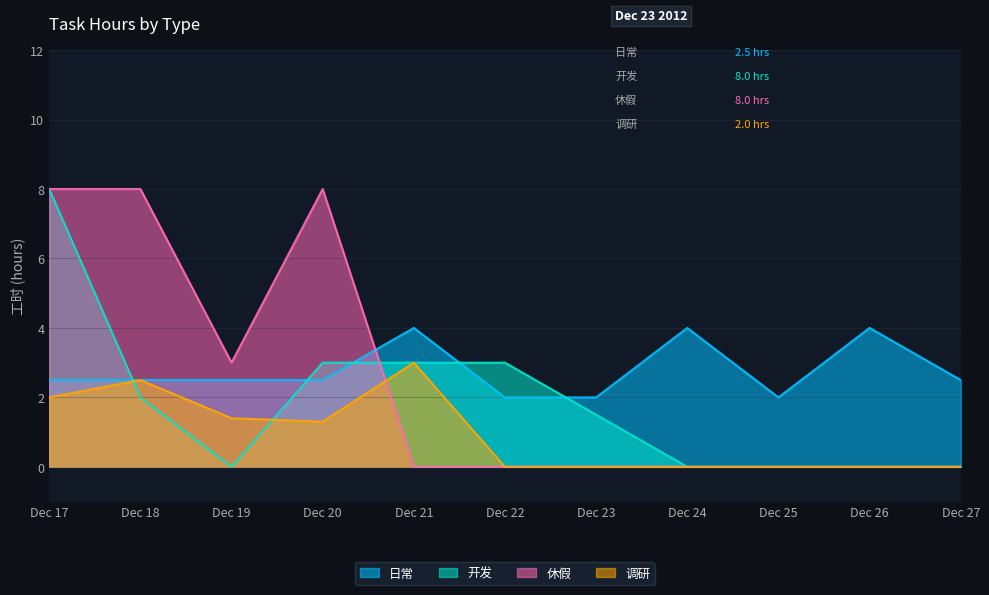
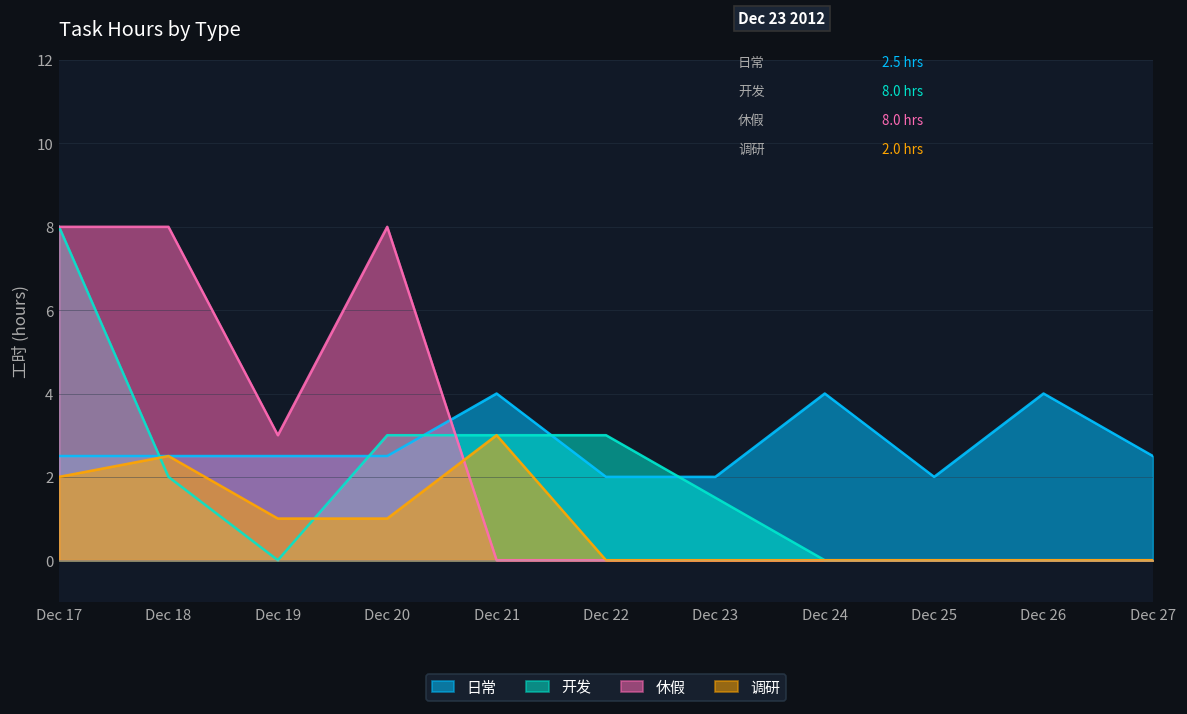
调研, Dec 19: 1.4 -> 1.0
调研, Dec 20: 1.3 -> 1.0
